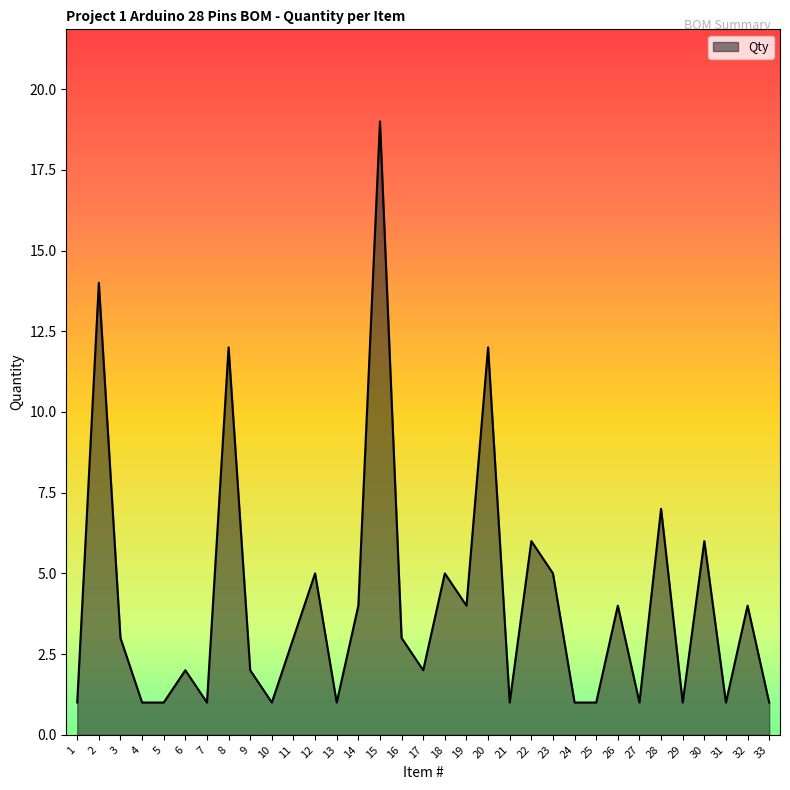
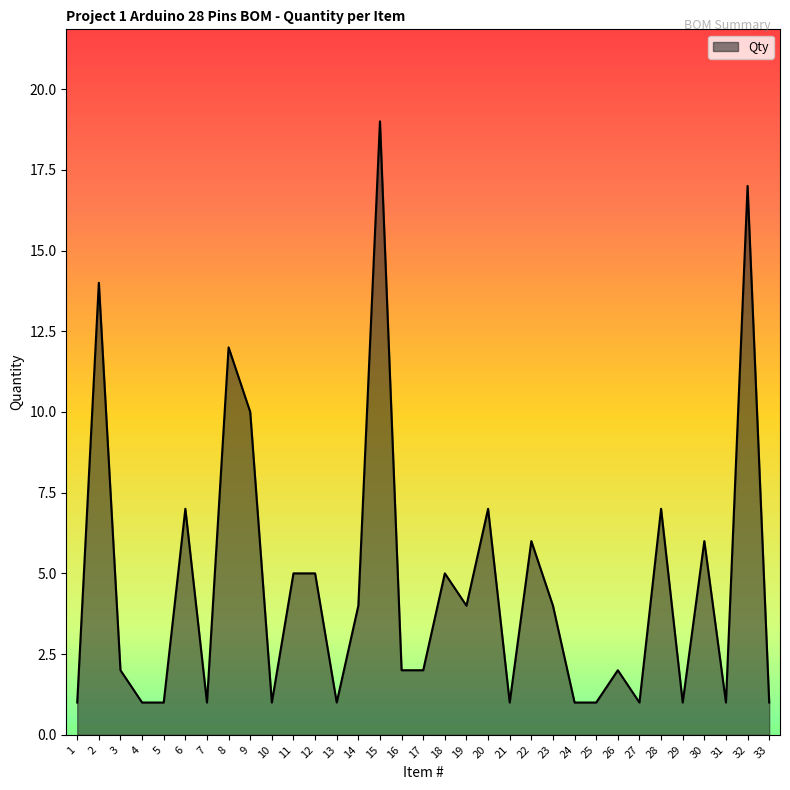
3: 3 -> 2
6: 2 -> 7
9: 2 -> 10
11: 3 -> 5
16: 3 -> 2
20: 12 -> 7
23: 5 -> 4
26: 4 -> 2
32: 4 -> 17
